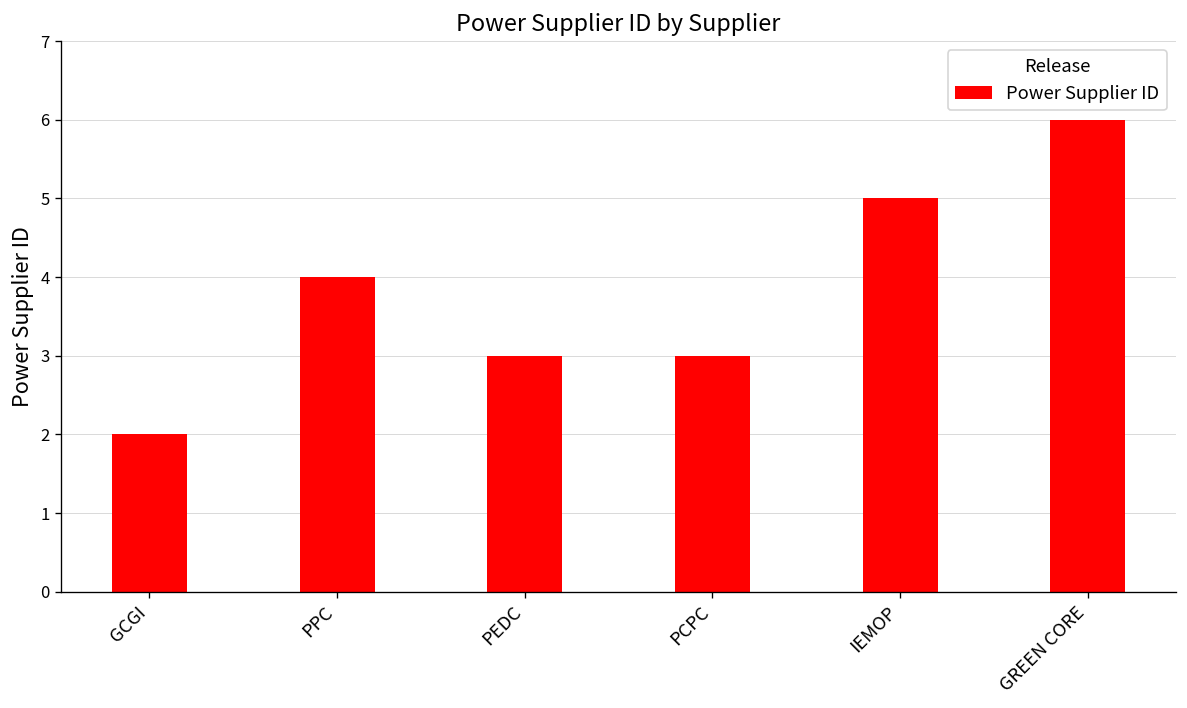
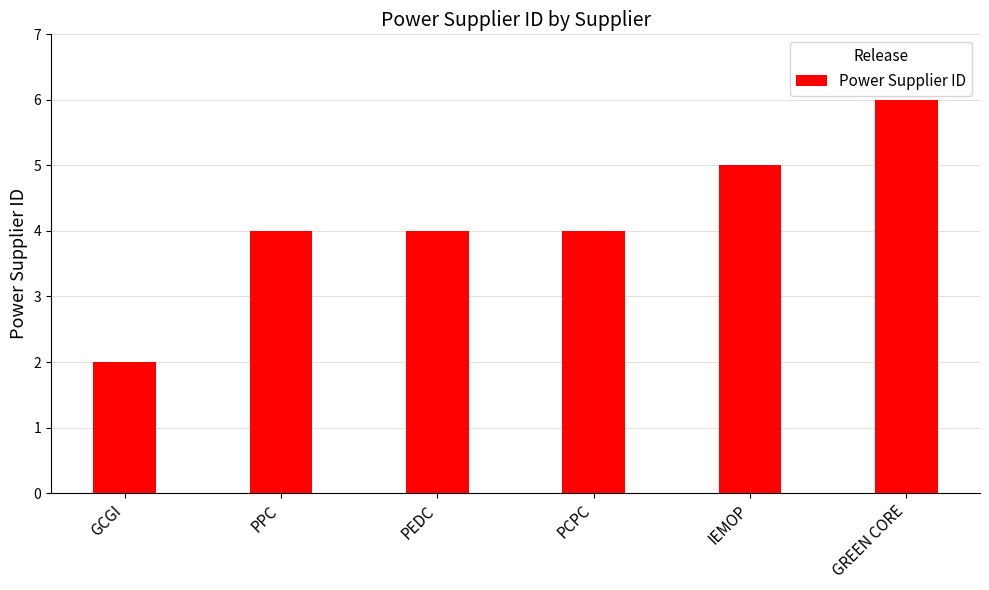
PEDC: 3 -> 4
PCPC: 3 -> 4
